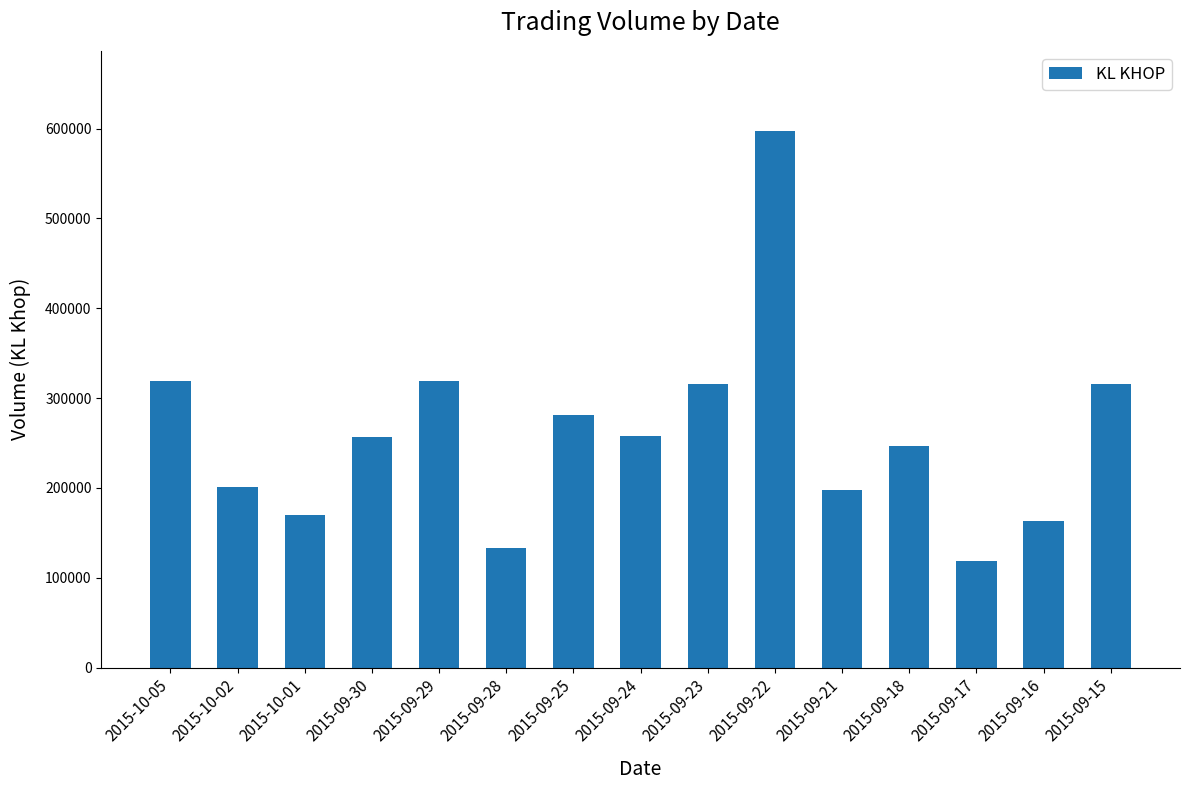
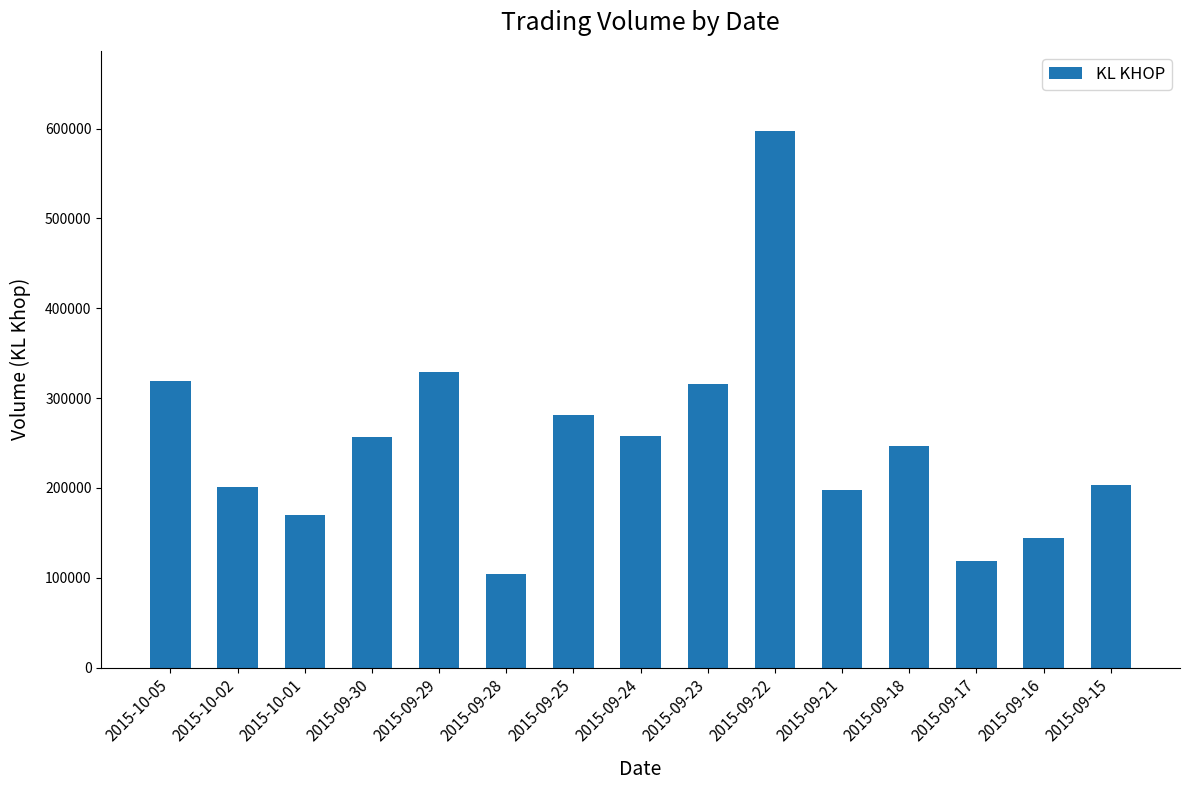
2015-09-29: 320000 -> 330000
2015-09-28: 130000 -> 100000
2015-09-16: 160000 -> 140000
2015-09-15: 320000 -> 200000
